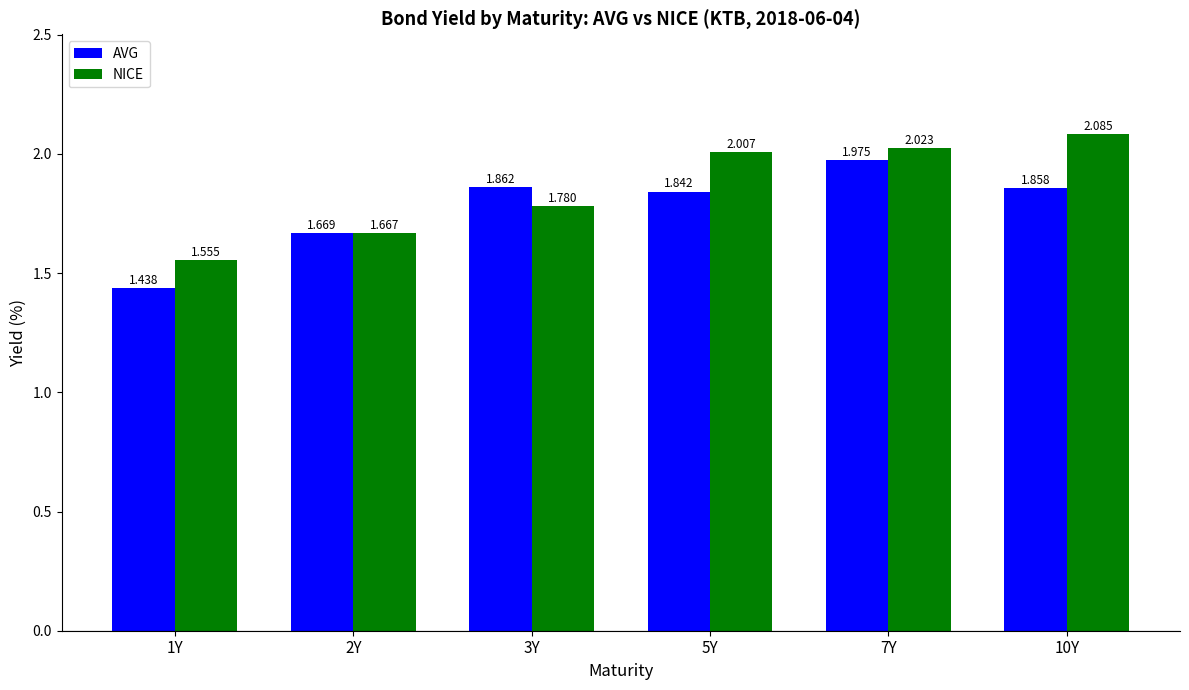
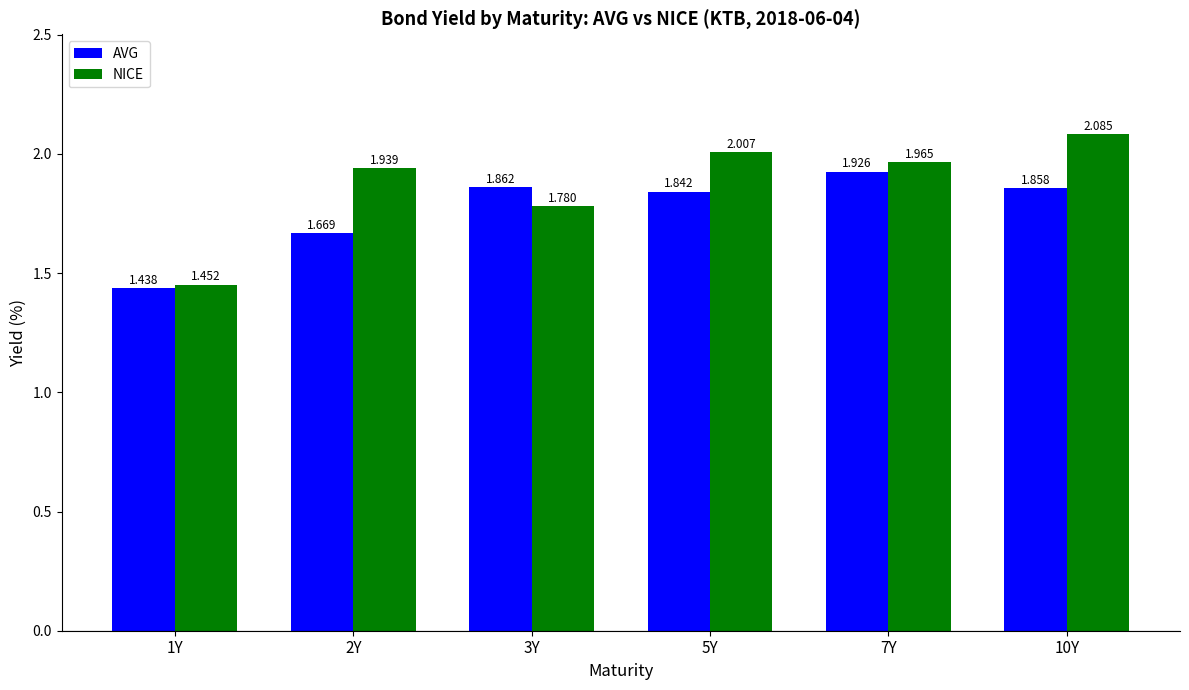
NICE, 1Y: 1.555 -> 1.452
NICE, 2Y: 1.667 -> 1.939
AVG, 7Y: 1.975 -> 1.926
NICE, 7Y: 2.023 -> 1.965
